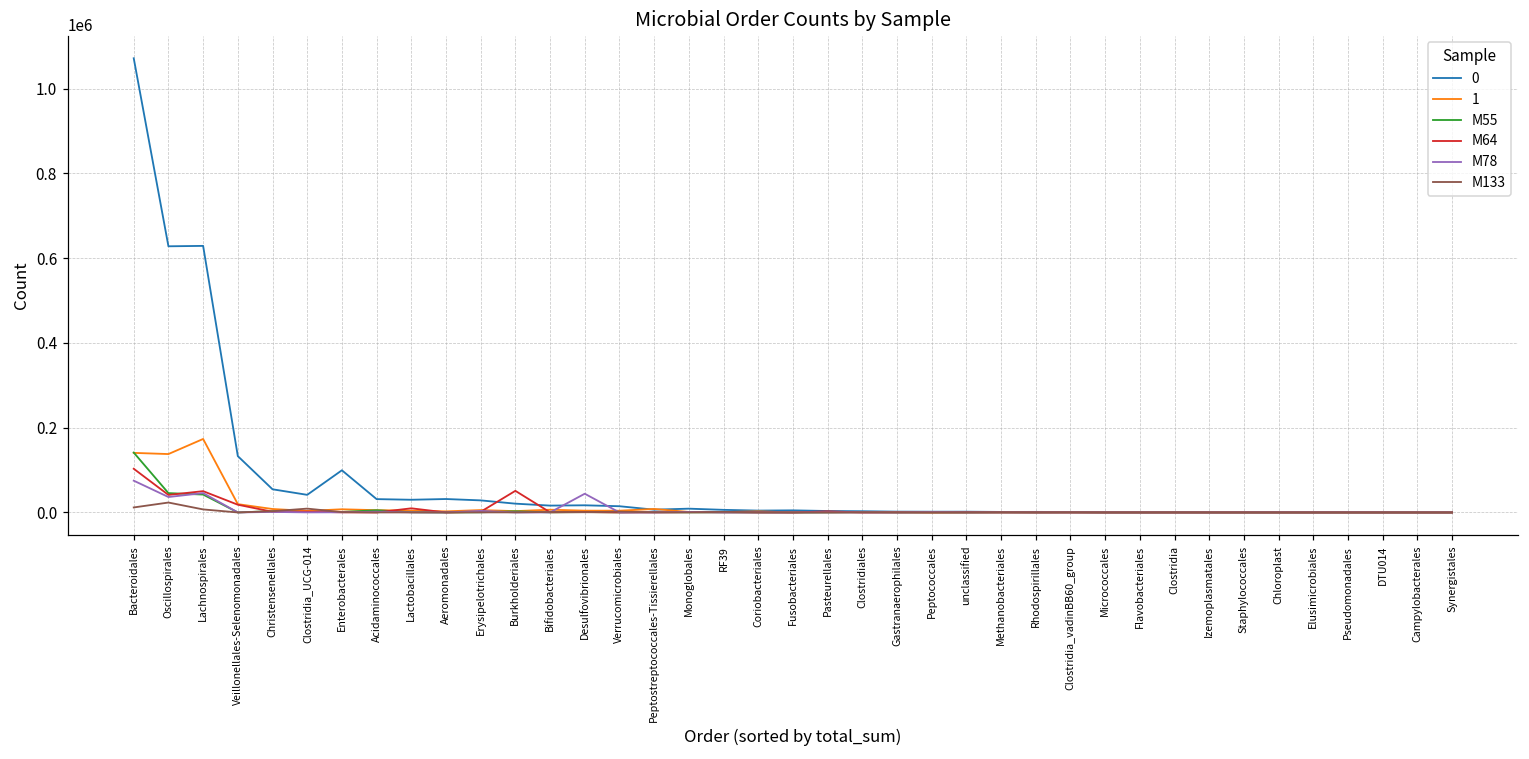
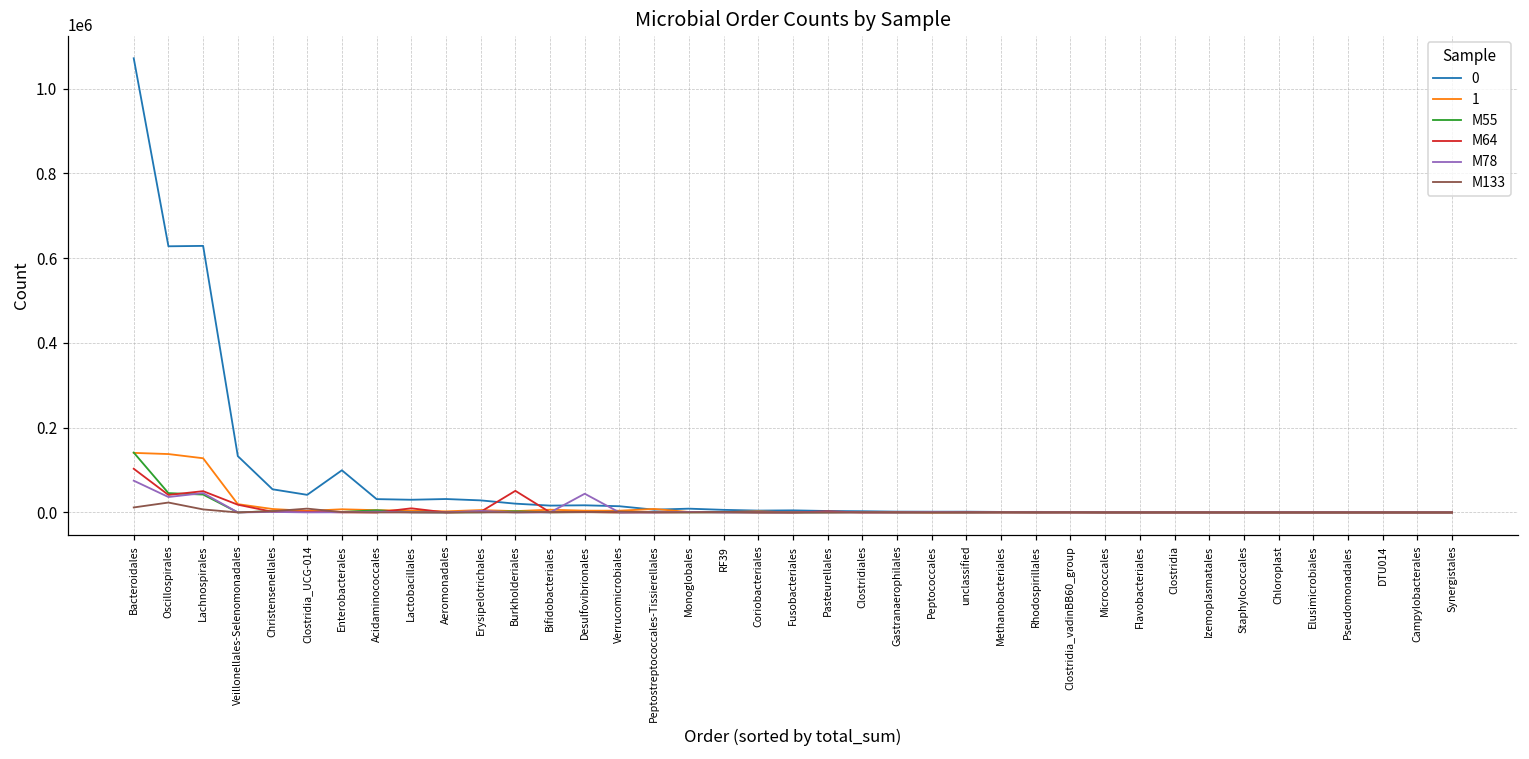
1, Lachnospirales: 170000 -> 130000
